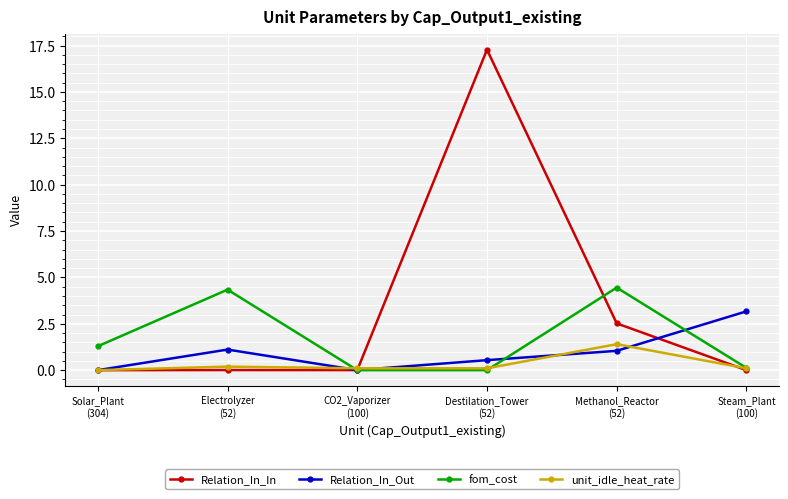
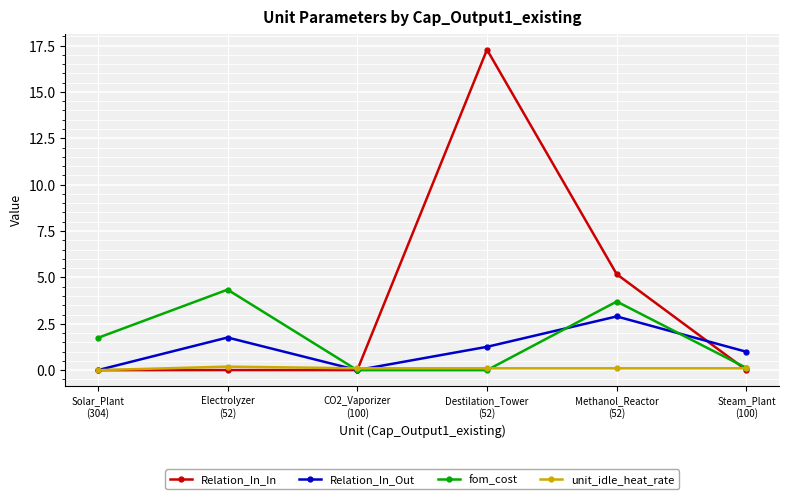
fom_cost, Solar_Plant (304): 1.3 -> 1.7
Relation_In_Out, Electrolyzer (52): 1.1 -> 1.8
Relation_In_Out, Destilation_Tower (52): 0.5 -> 1.3
Relation_In_In, Methanol_Reactor (52): 2.5 -> 5.2
Relation_In_Out, Methanol_Reactor (52): 1.0 -> 2.9
fom_cost, Methanol_Reactor (52): 4.5 -> 3.7
unit_idle_heat_rate, Methanol_Reactor (52): 1.4 -> 0.1
Relation_In_Out, Steam_Plant (100): 3.2 -> 1.0
